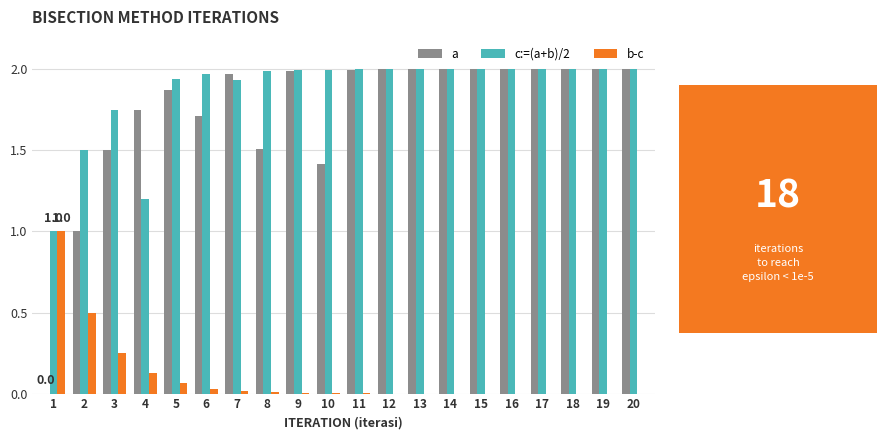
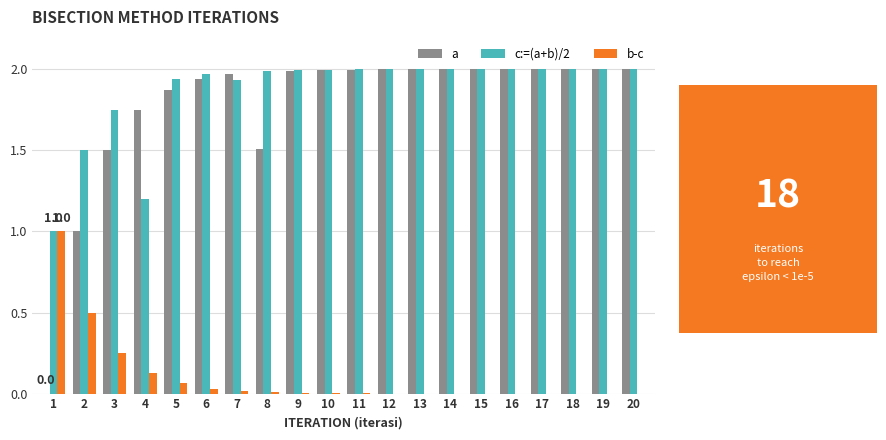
a, 6: 1.71 -> 1.94
a, 10: 1.42 -> 2.00
